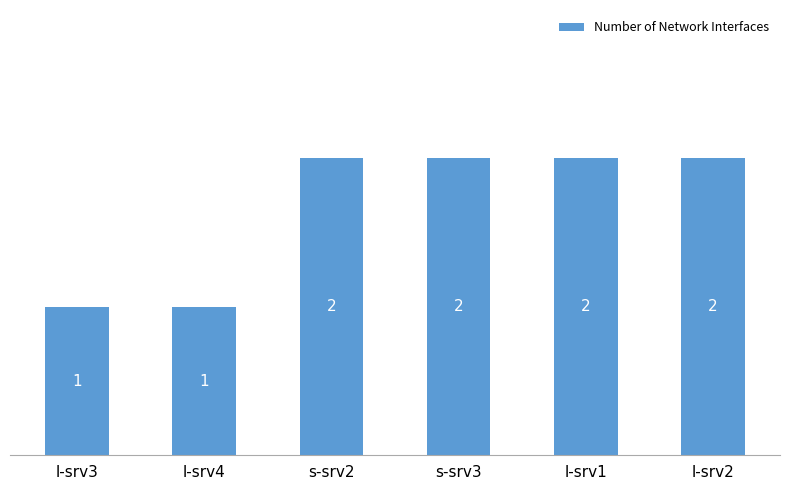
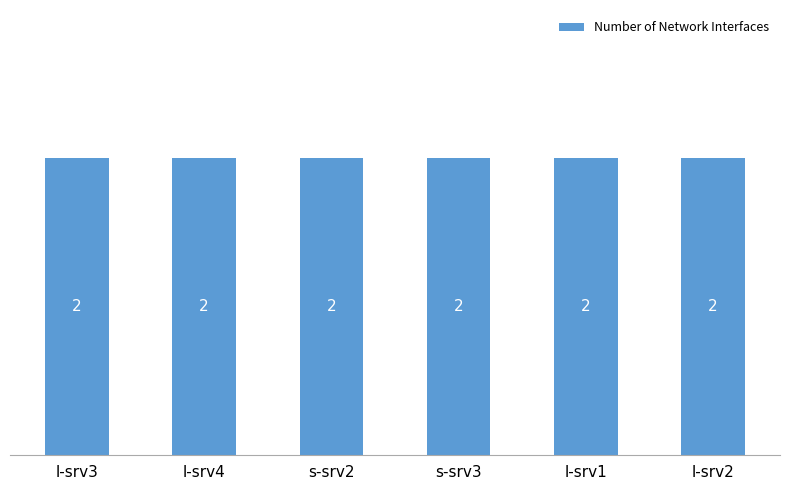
l-srv3: 1 -> 2
l-srv4: 1 -> 2
